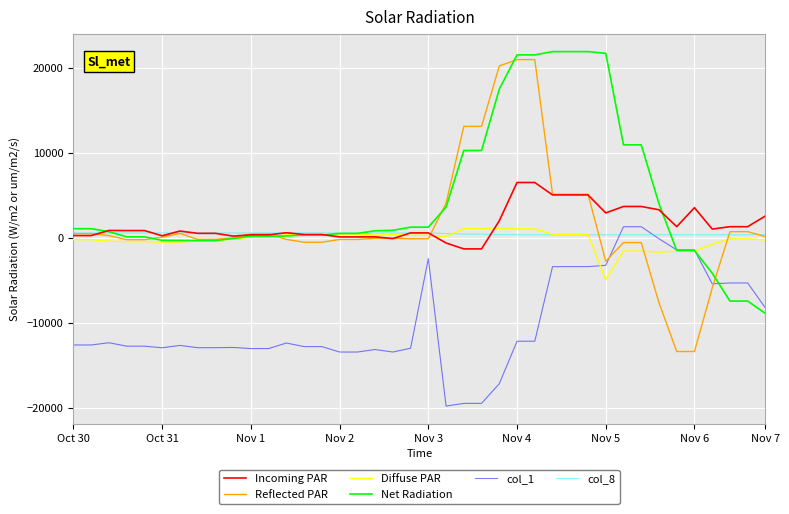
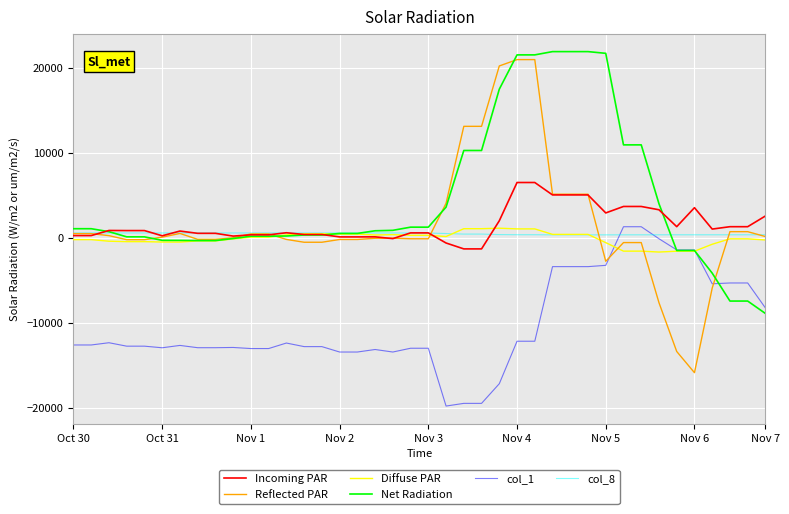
col_1, Nov 3: -2000 -> -13000
Diffuse PAR, Nov 5: -5000 -> -1000
Reflected PAR, Nov 6: -13000 -> -16000
